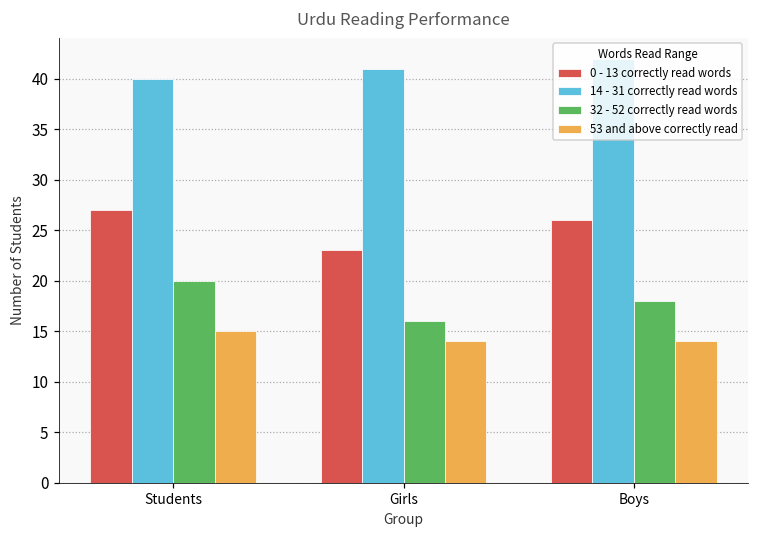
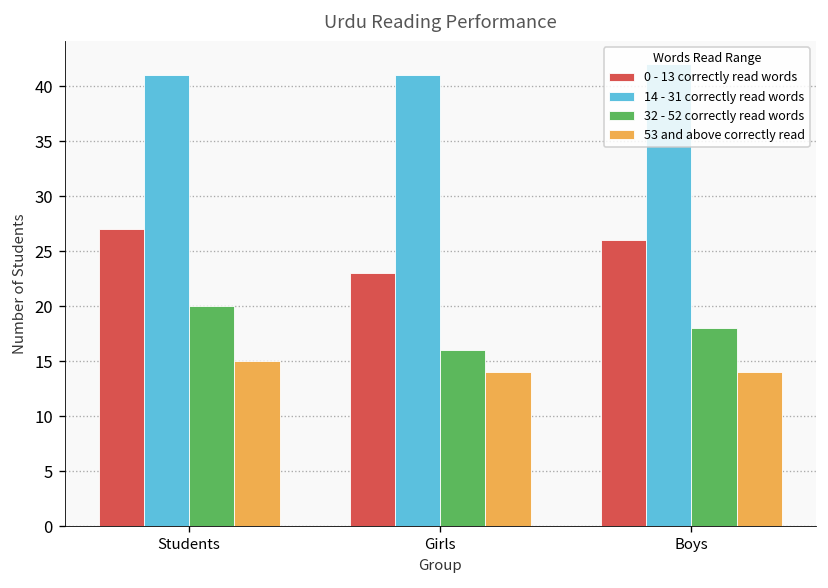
14 - 31 correctly read words, Students: 40 -> 41
